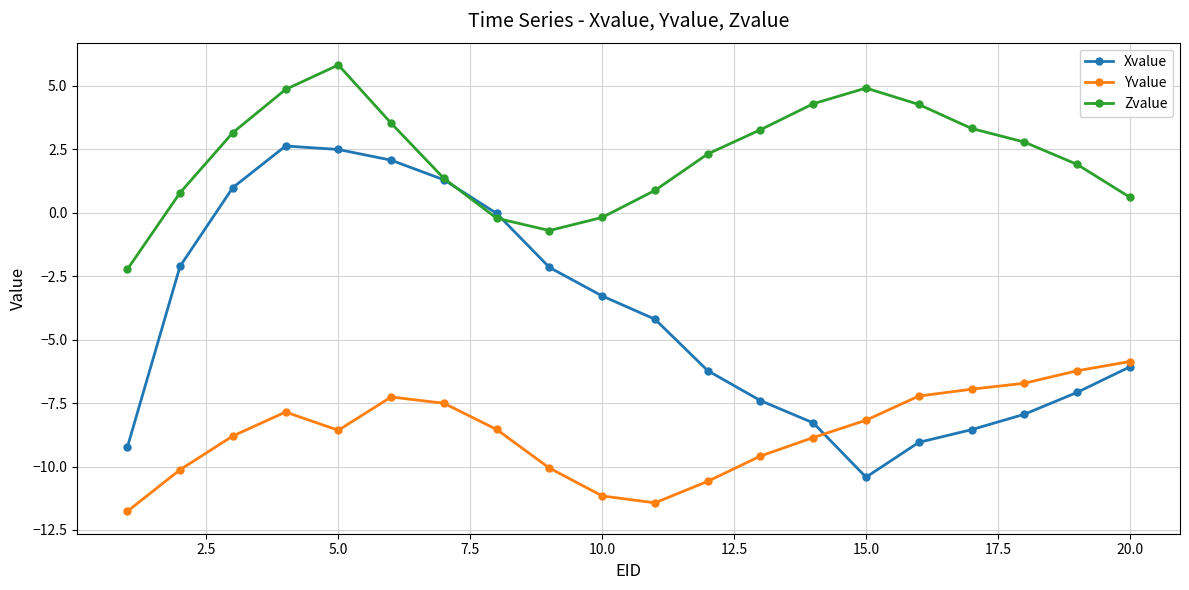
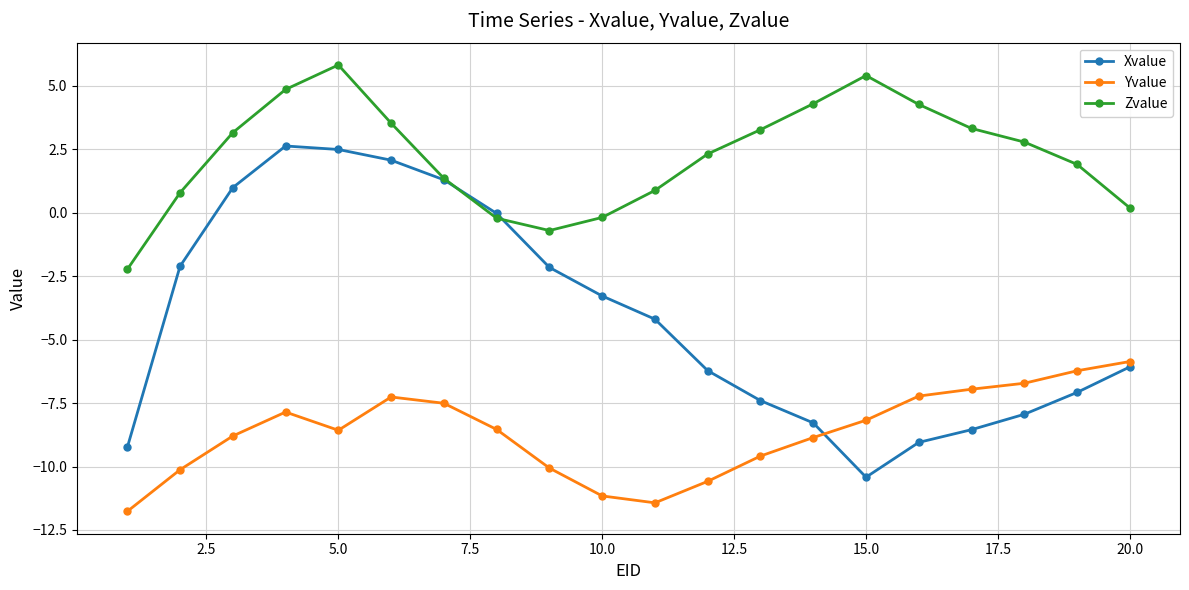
Zvalue, 15.0: 4.9 -> 5.4
Zvalue, 20.0: 0.6 -> 0.2
